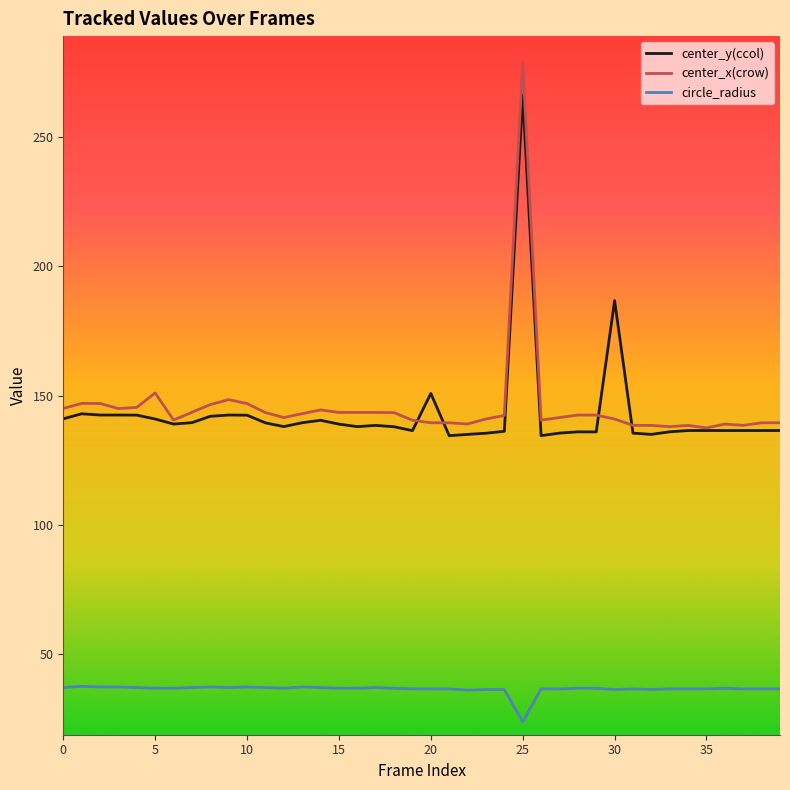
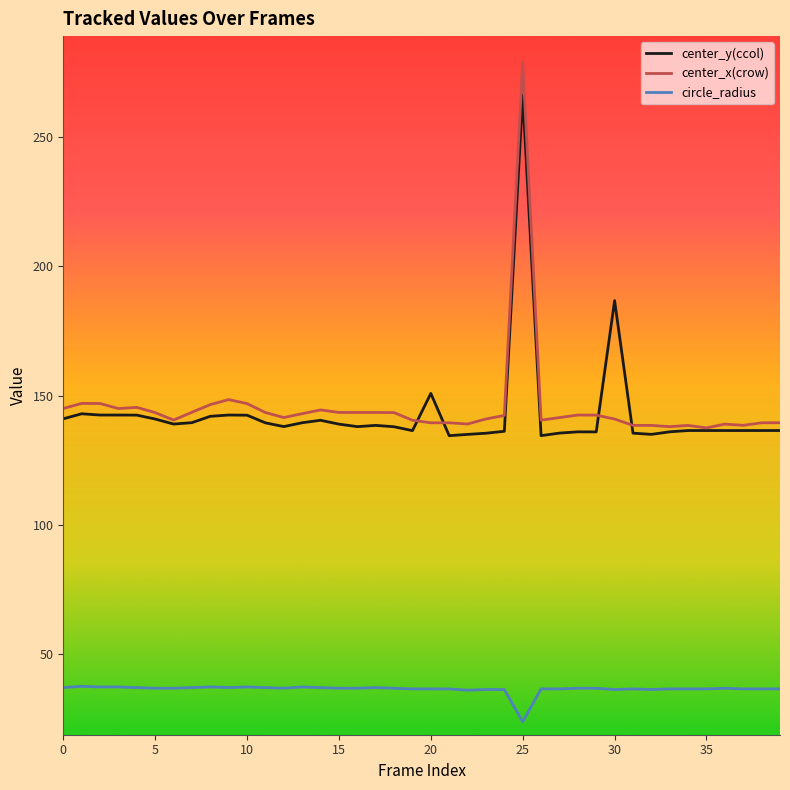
center_x(crow), 5: 151 -> 143
